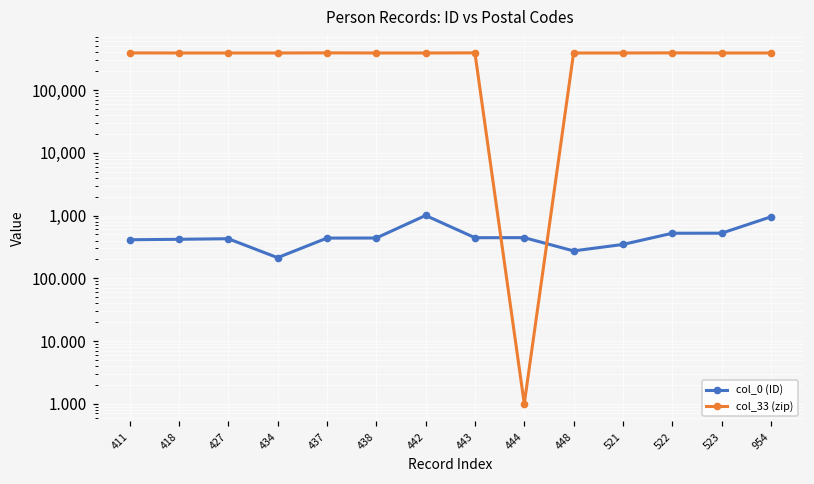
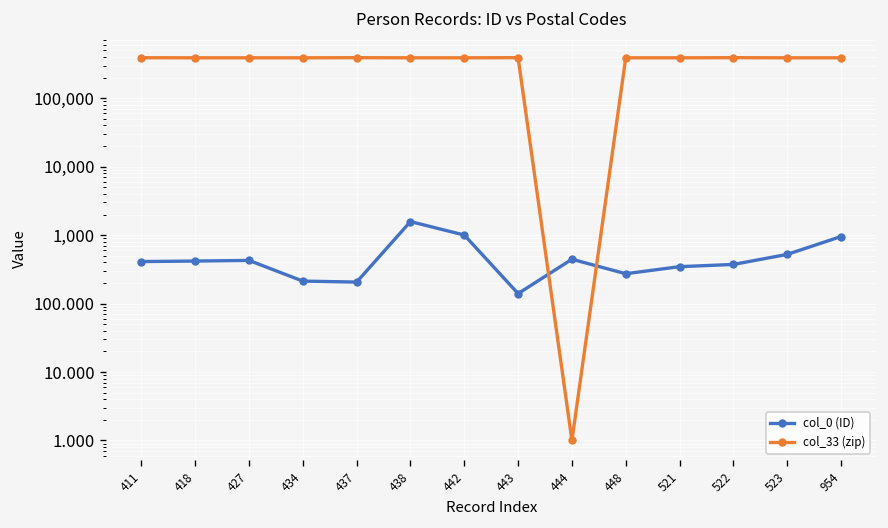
col_0 (ID), 437: 400 -> 210
col_0 (ID), 438: 400 -> 1,600
col_0 (ID), 443: 400 -> 140
col_0 (ID), 522: 500 -> 400
